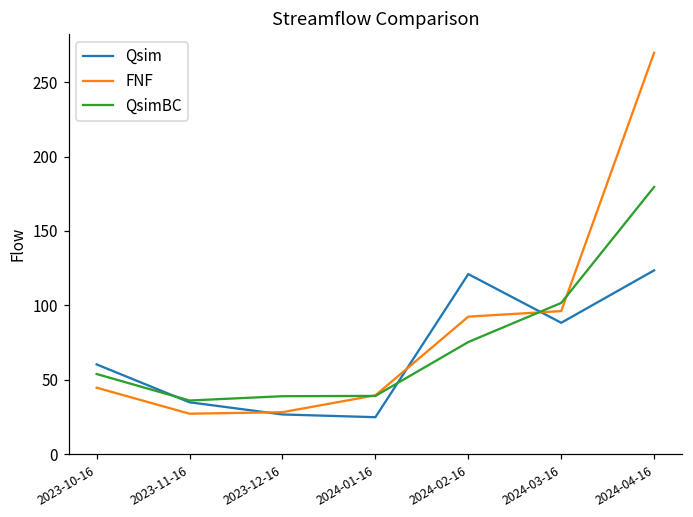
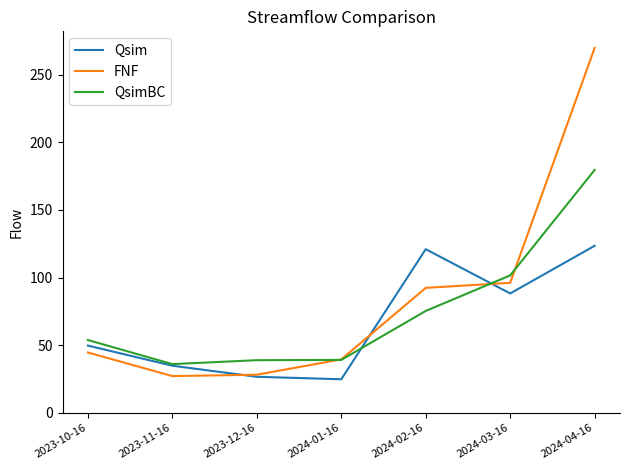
Qsim, 2023-10-16: 60 -> 50
